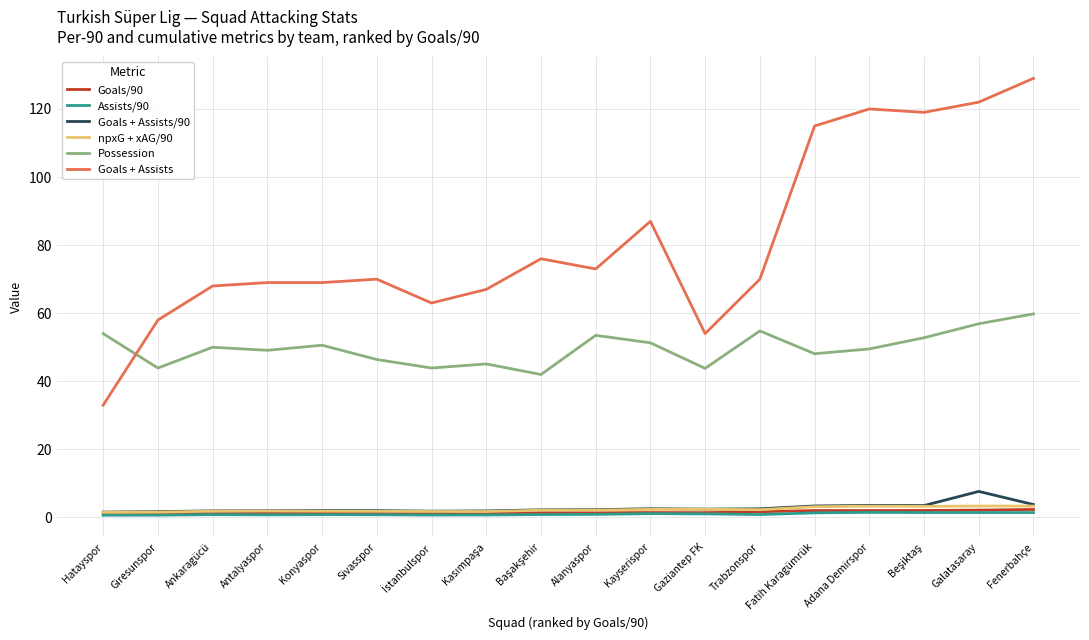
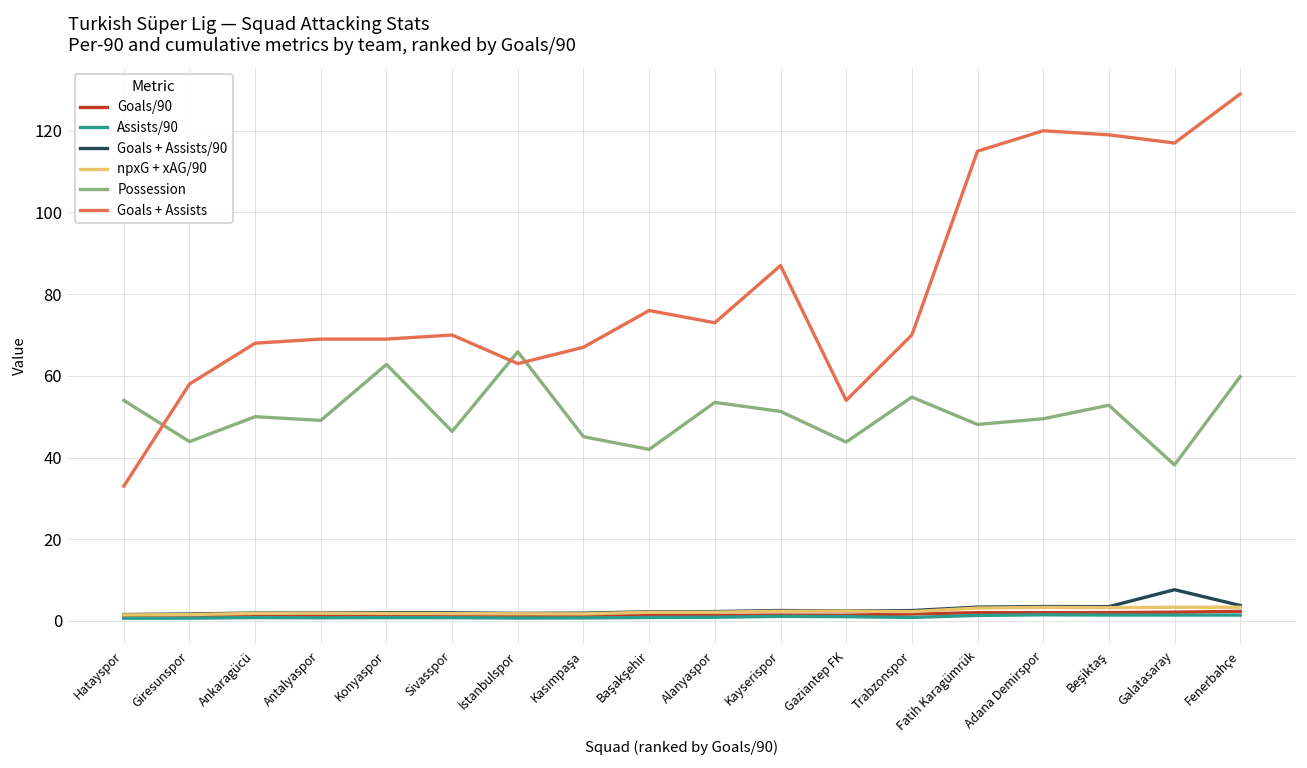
Possession, Konyaspor: 51 -> 63
Possession, İstanbulspor: 44 -> 66
Possession, Galatasaray: 57 -> 38
Goals + Assists, Galatasaray: 122 -> 117
